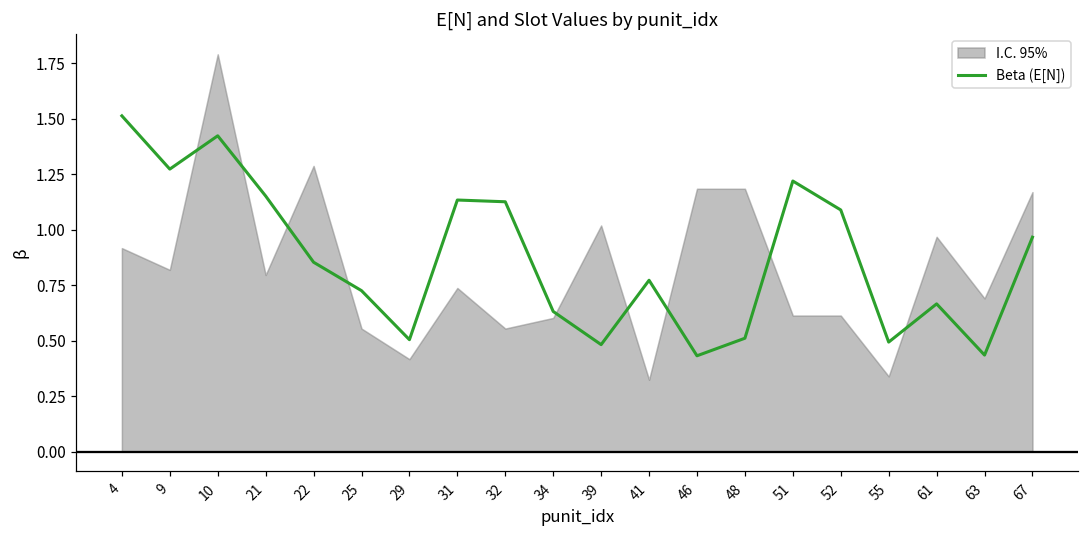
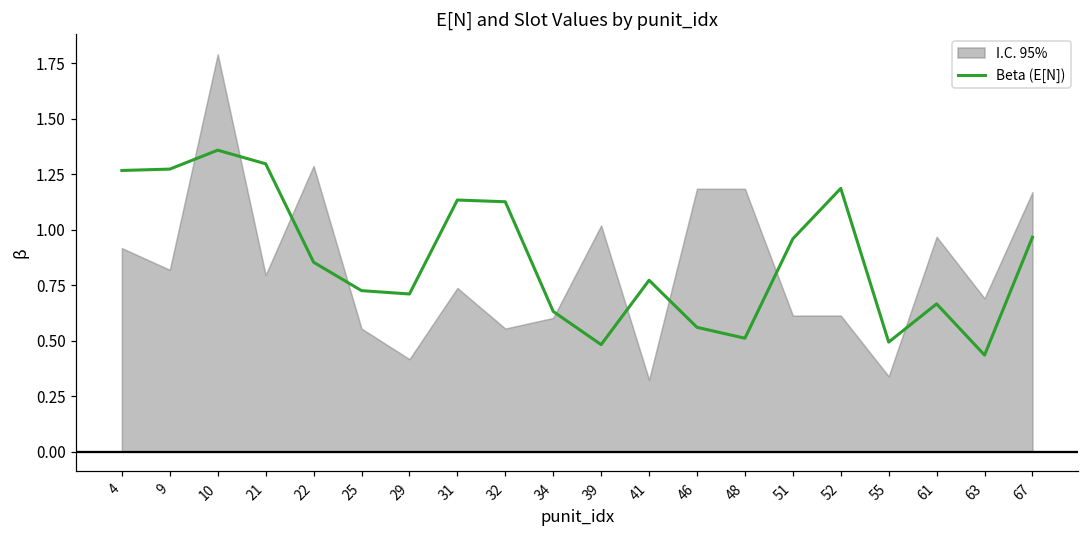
Beta (E[N]), 4: 1.51 -> 1.27
Beta (E[N]), 10: 1.42 -> 1.36
Beta (E[N]), 21: 1.15 -> 1.30
Beta (E[N]), 29: 0.50 -> 0.71
Beta (E[N]), 46: 0.43 -> 0.56
Beta (E[N]), 51: 1.22 -> 0.96
Beta (E[N]), 52: 1.09 -> 1.19
